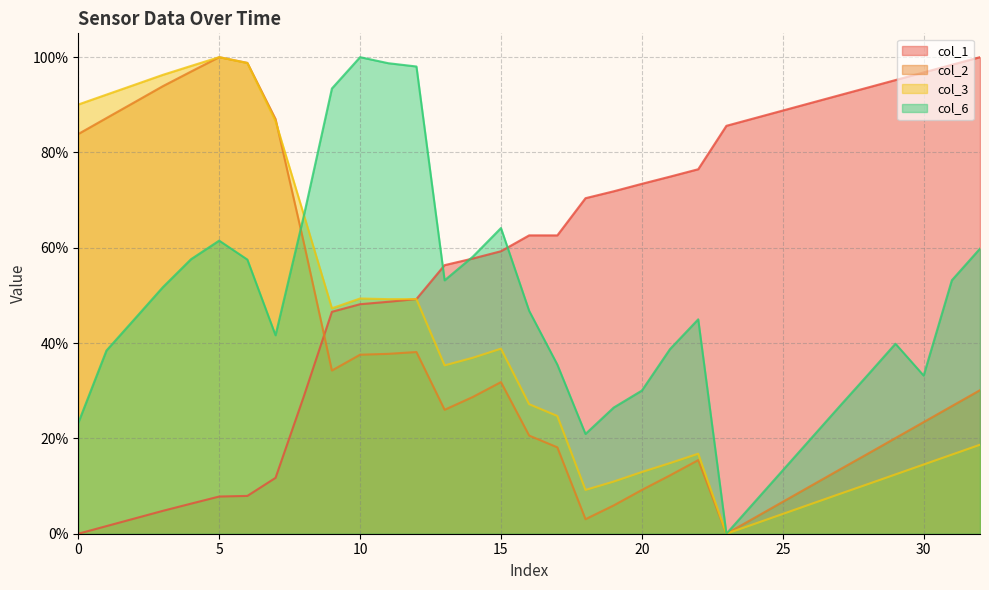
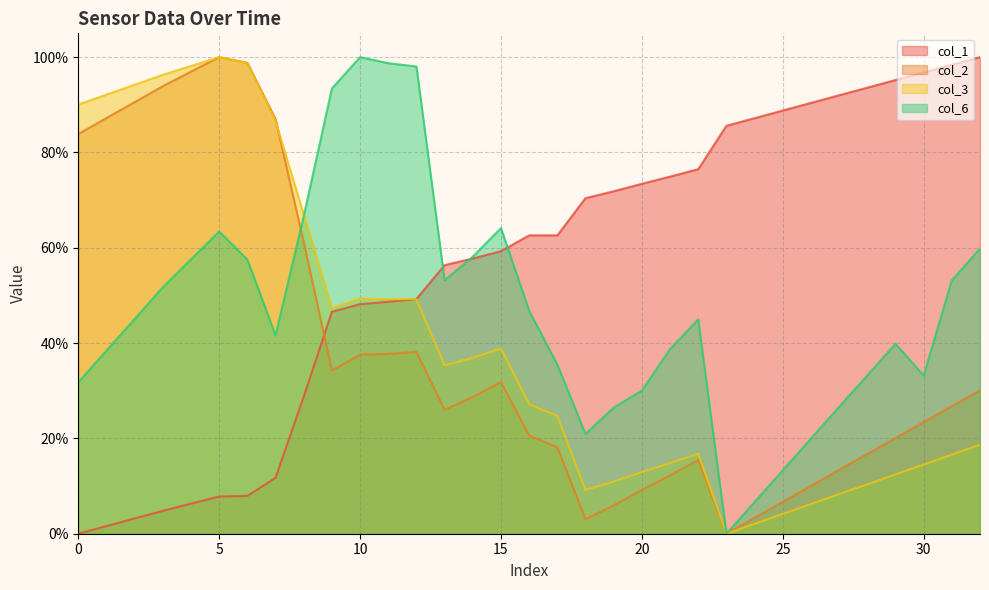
col_6, 0: 23% -> 32%
col_6, 5: 62% -> 63%
